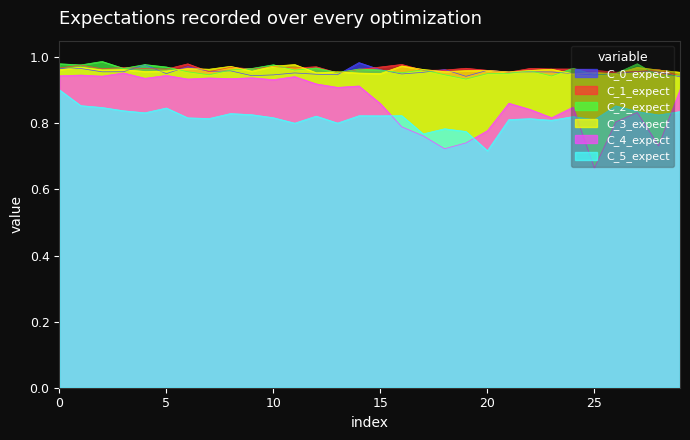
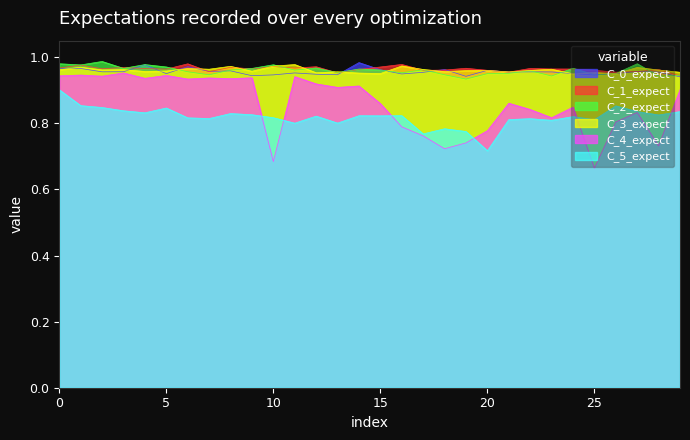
C_4_expect, 10: 0.93 -> 0.68
